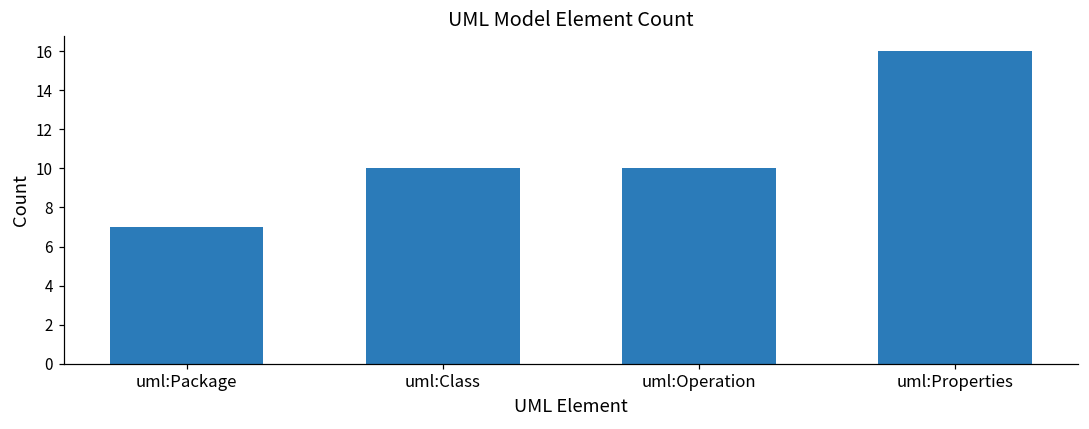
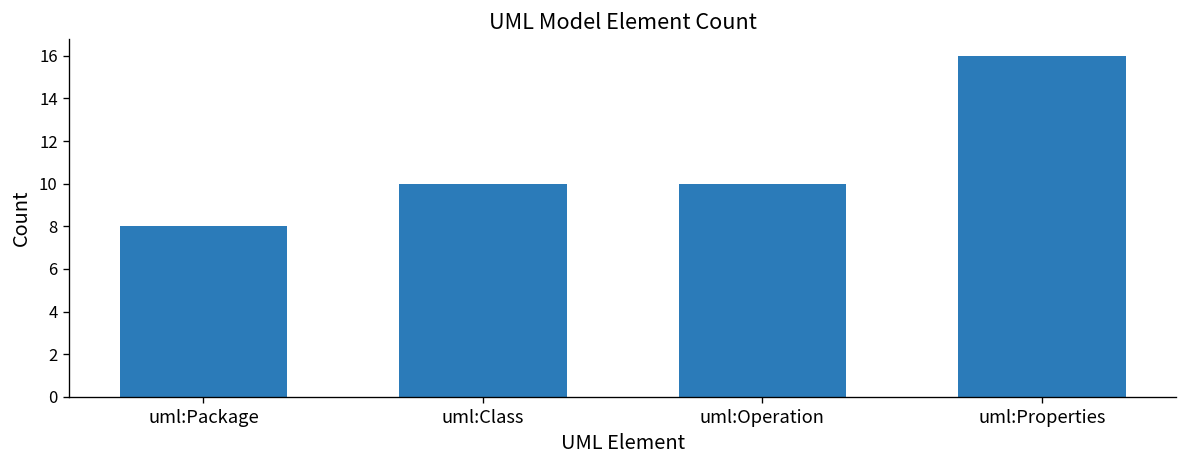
uml:Package: 7 -> 8
